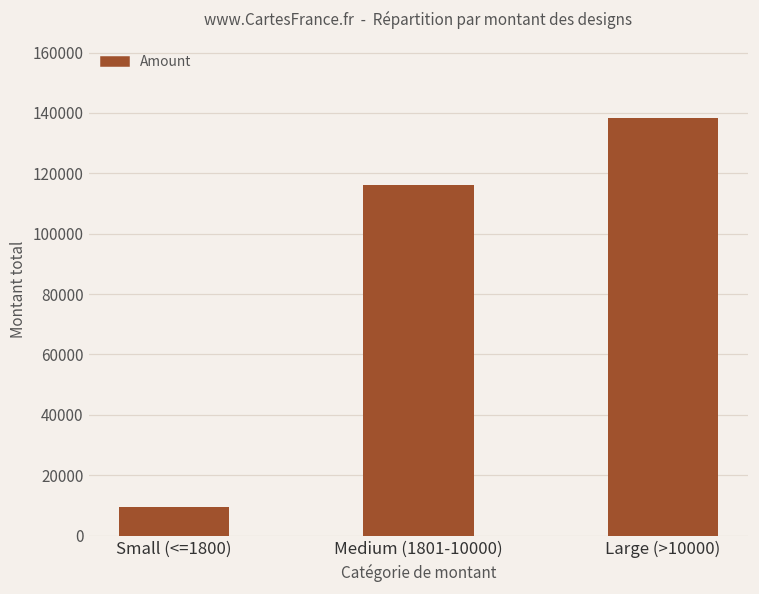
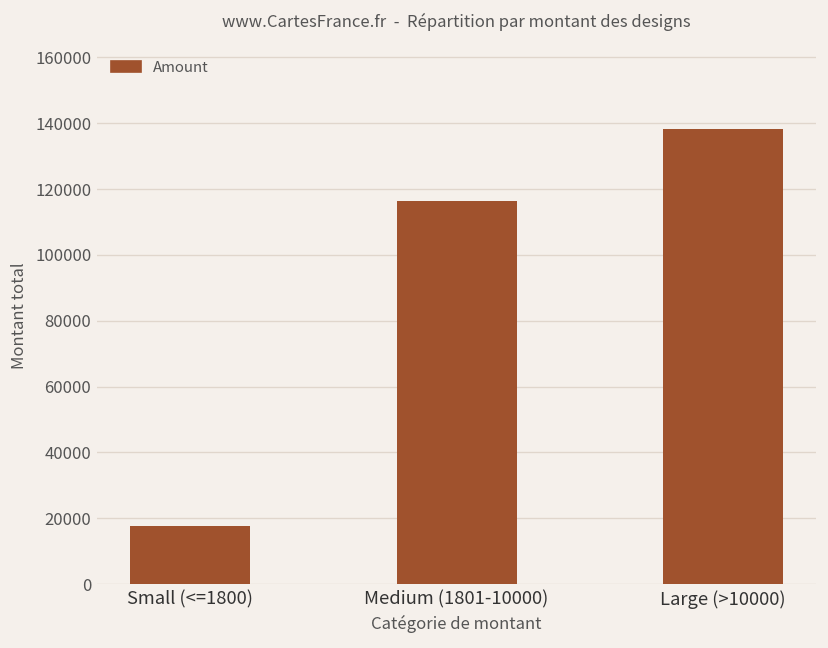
Small (<=1800): 9000 -> 18000
